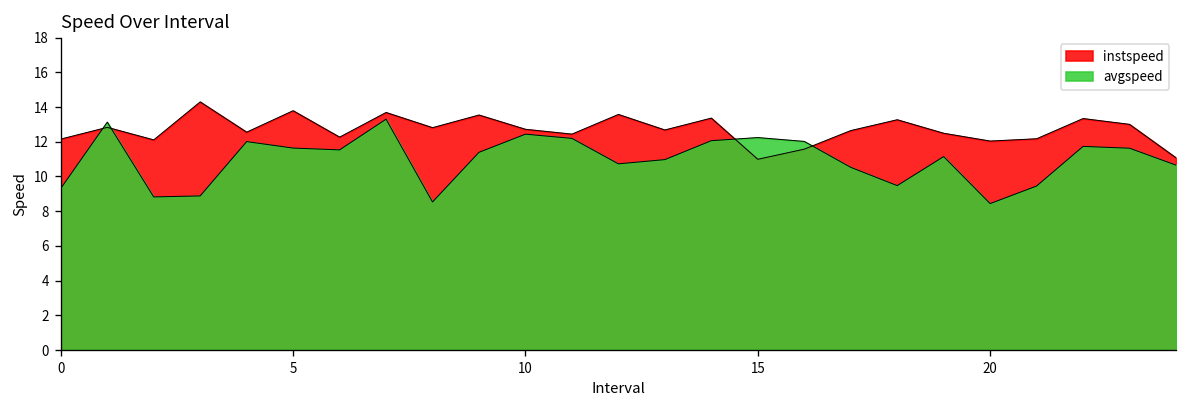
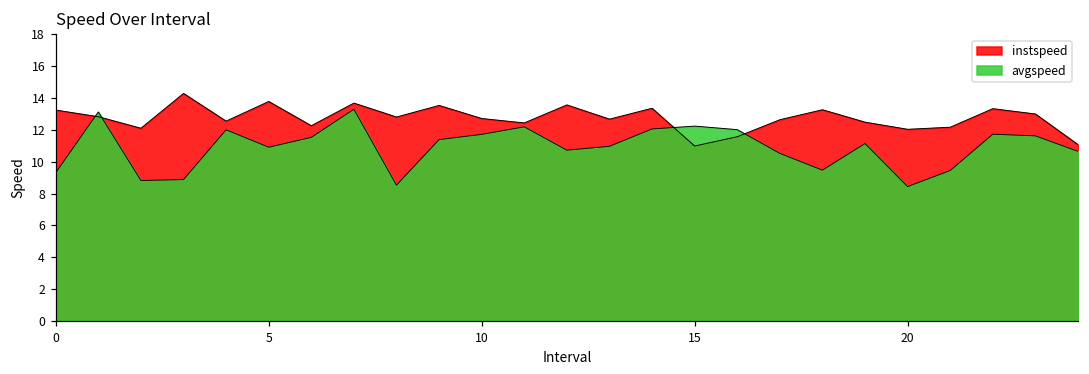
instspeed, 0: 12.2 -> 13.2
avgspeed, 5: 11.6 -> 10.9
avgspeed, 10: 12.4 -> 11.7
